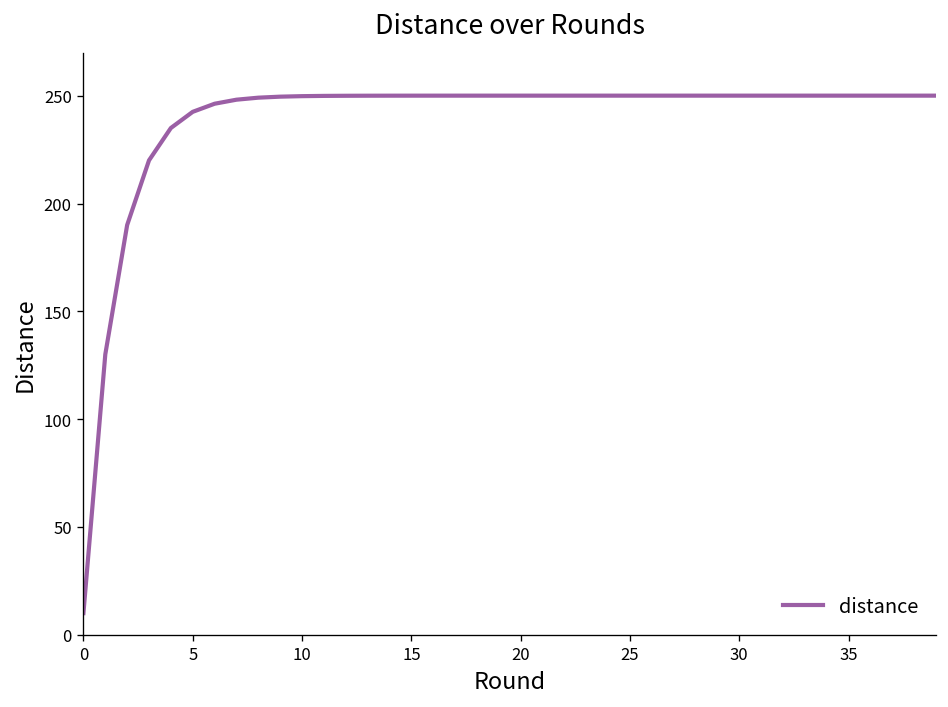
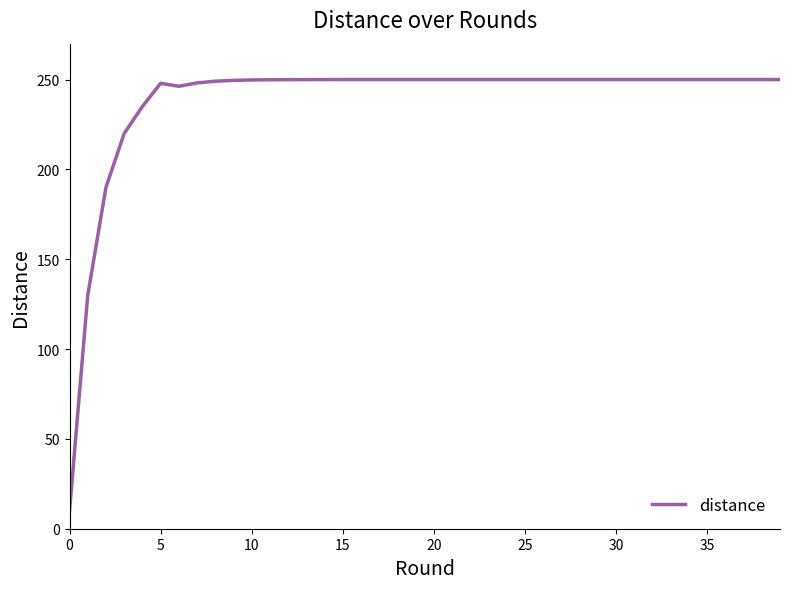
5: 243 -> 248
